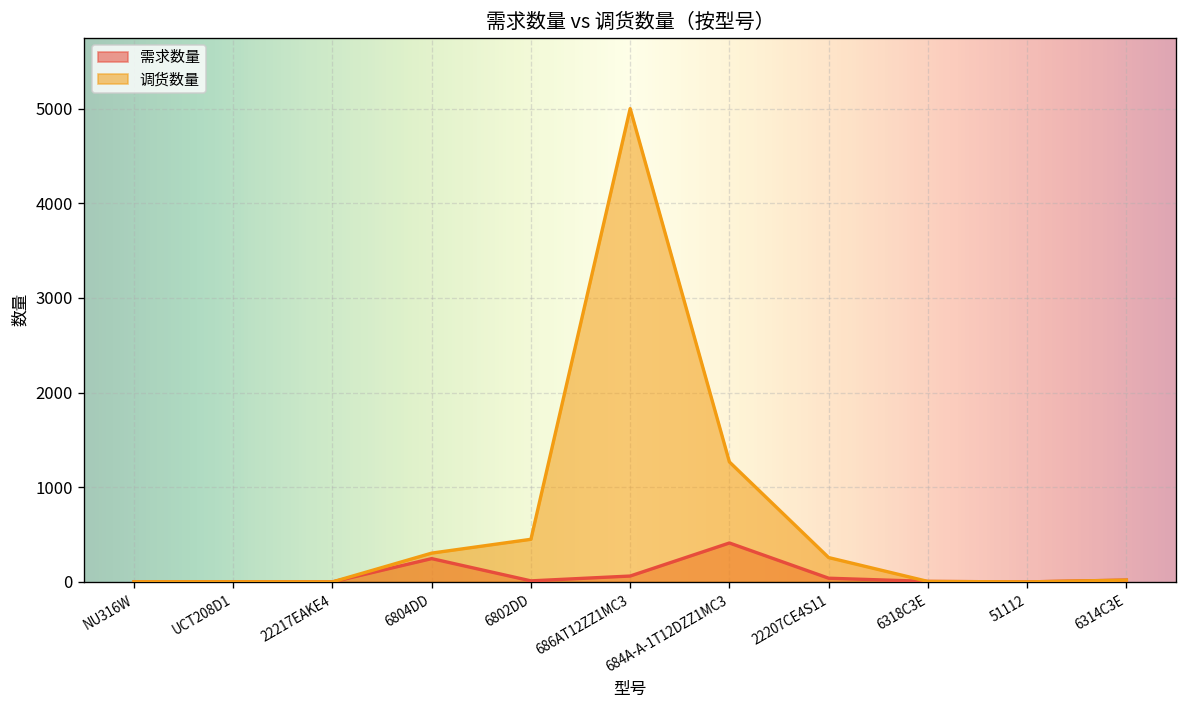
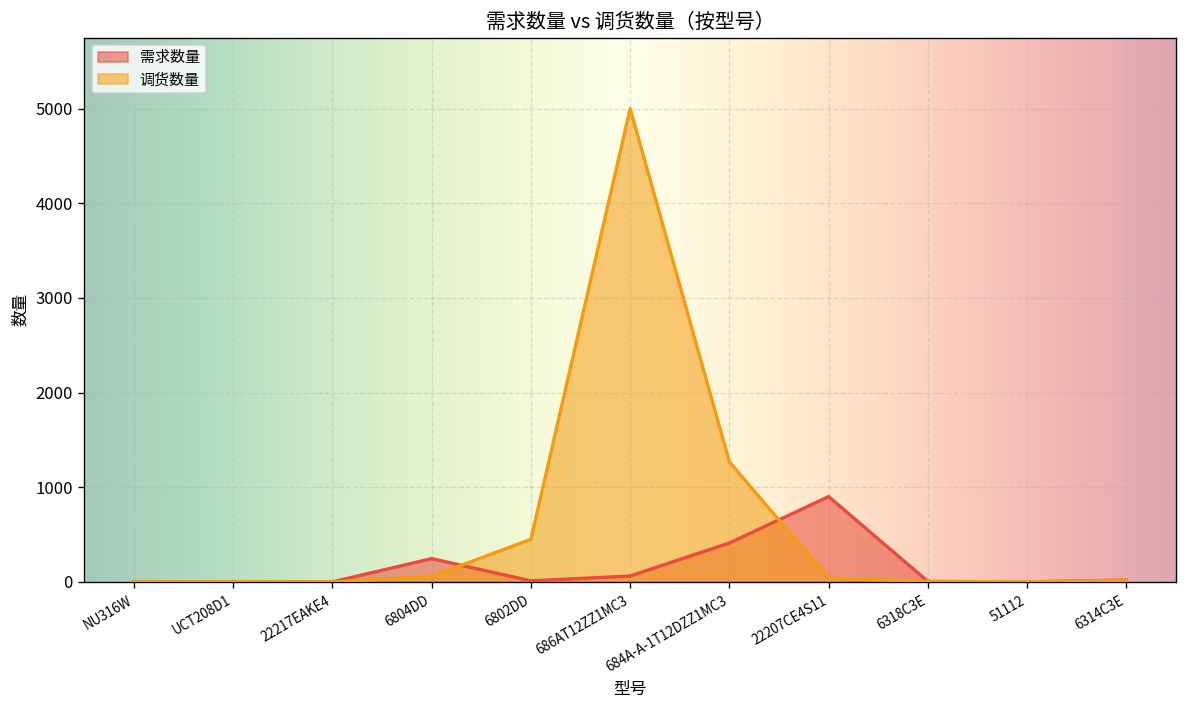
调货数量, 6804DD: 300 -> 100
需求数量, 22207CE4S11: 0 -> 900
调货数量, 22207CE4S11: 300 -> 0
